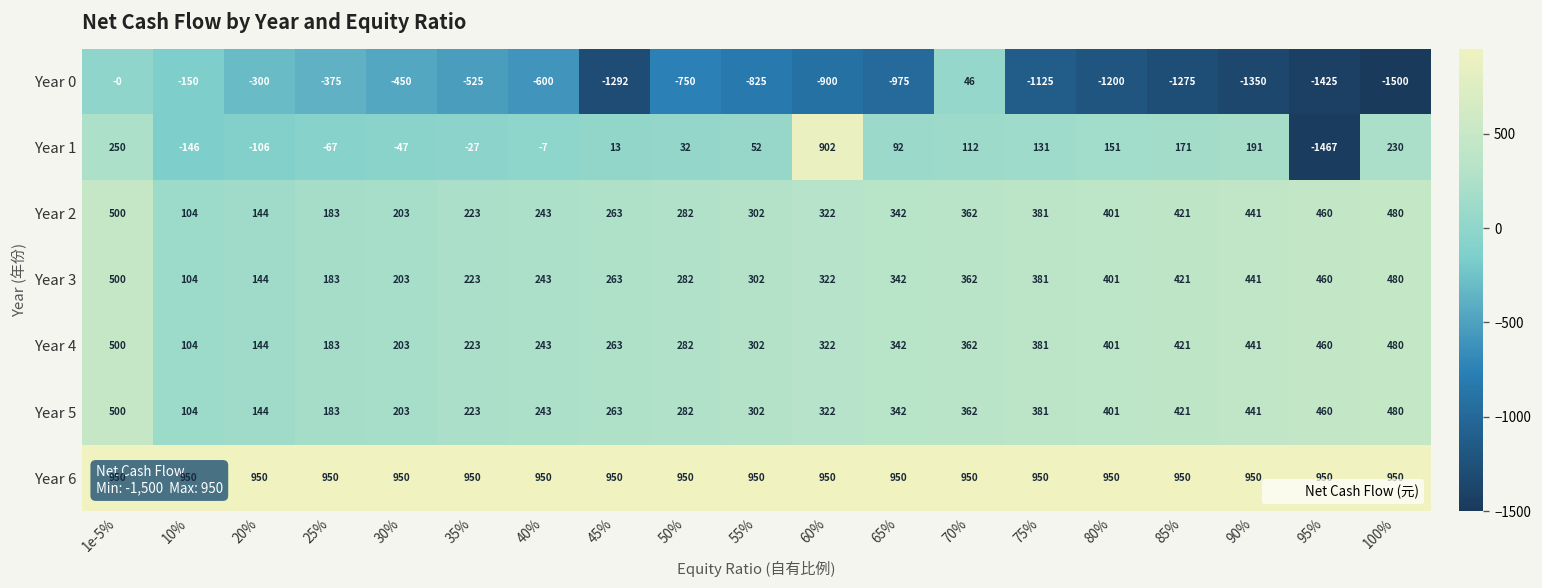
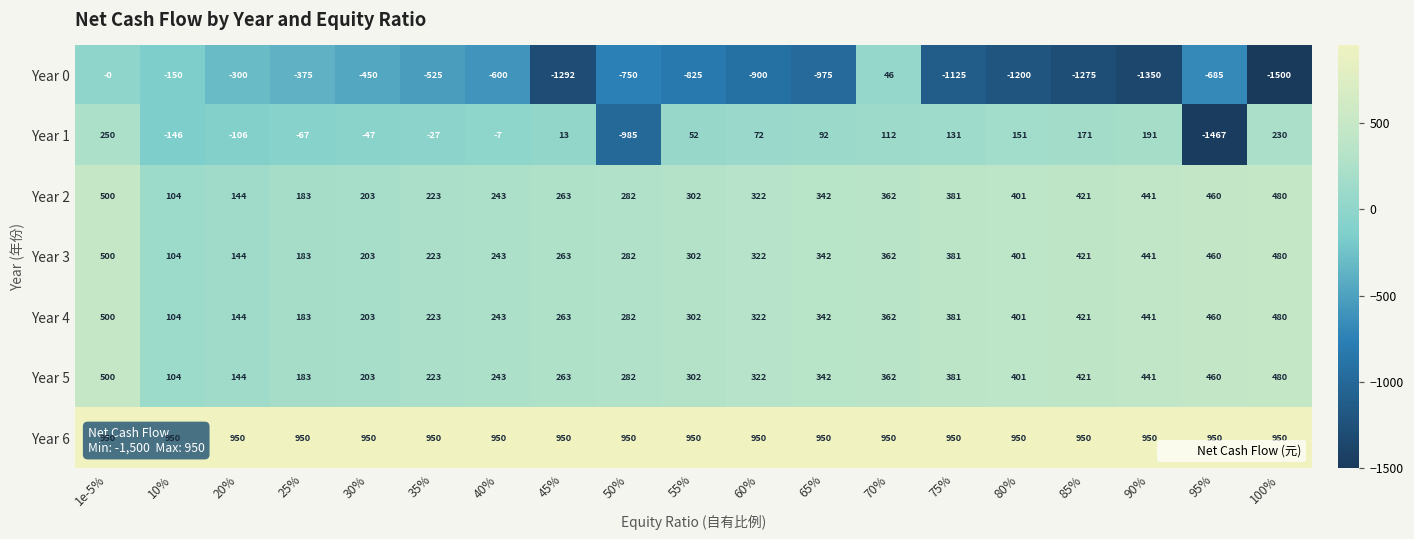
Year 0, 95%: -1425 -> -685
Year 1, 50%: 32 -> -985
Year 1, 60%: 902 -> 72
